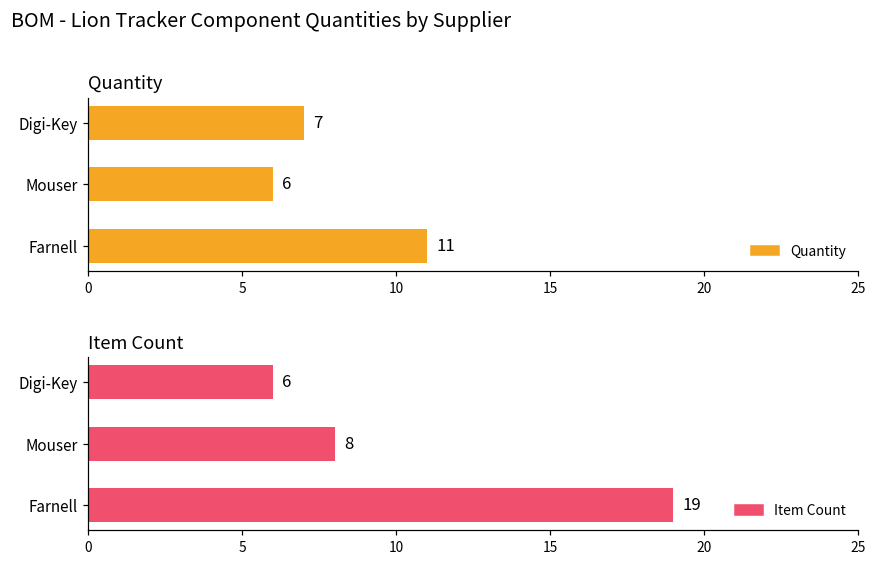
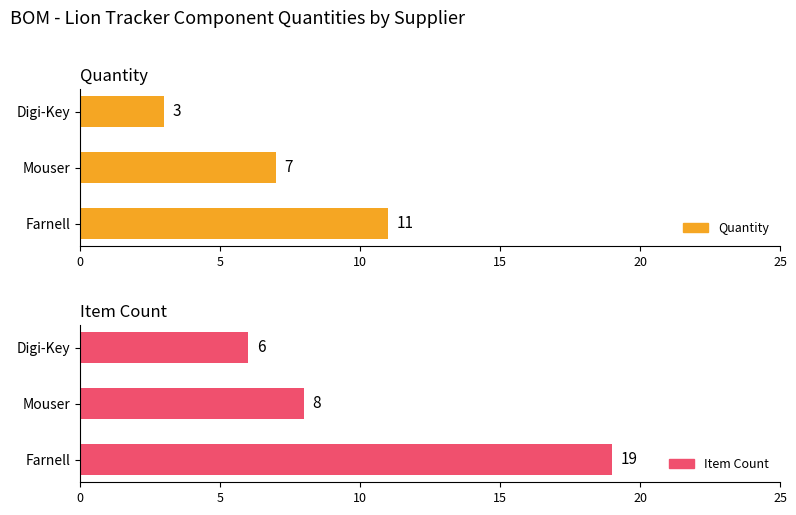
Quantity, Digi-Key: 7 -> 3
Quantity, Mouser: 6 -> 7
